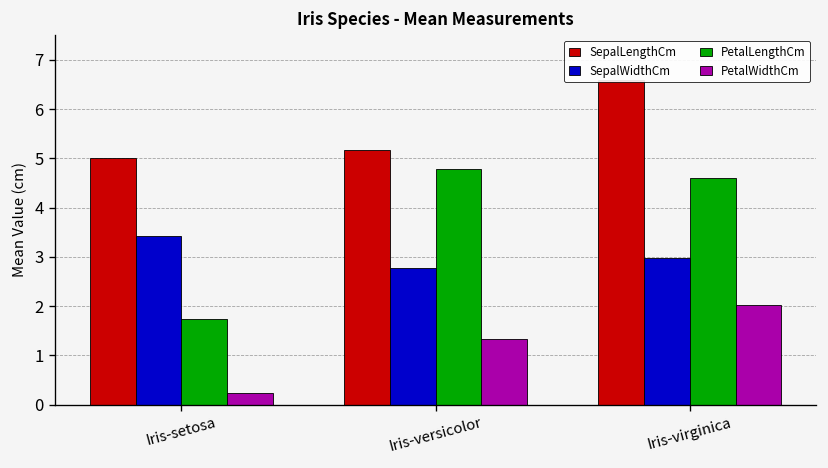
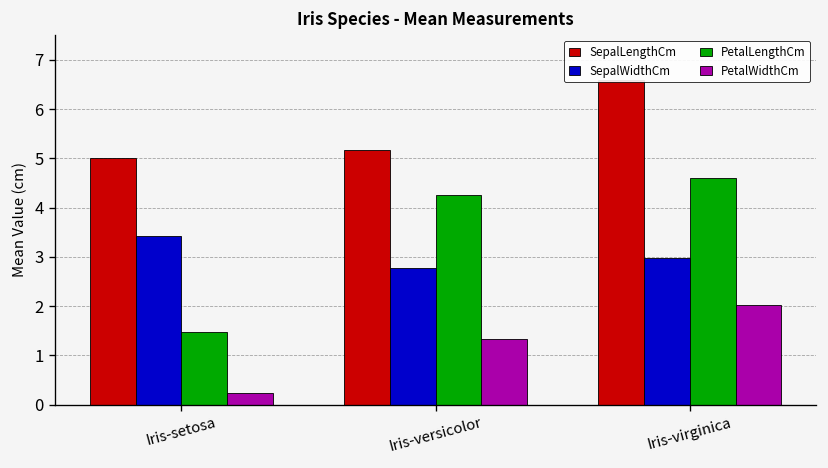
PetalLengthCm, Iris-setosa: 1.7 -> 1.5
PetalLengthCm, Iris-versicolor: 4.8 -> 4.3
